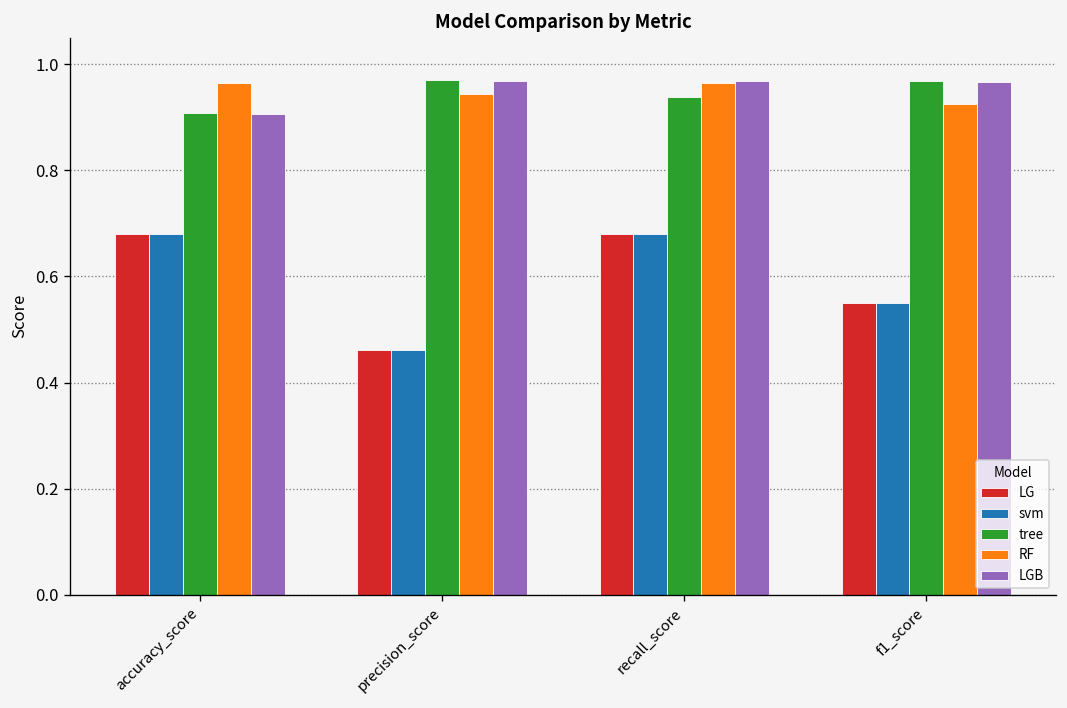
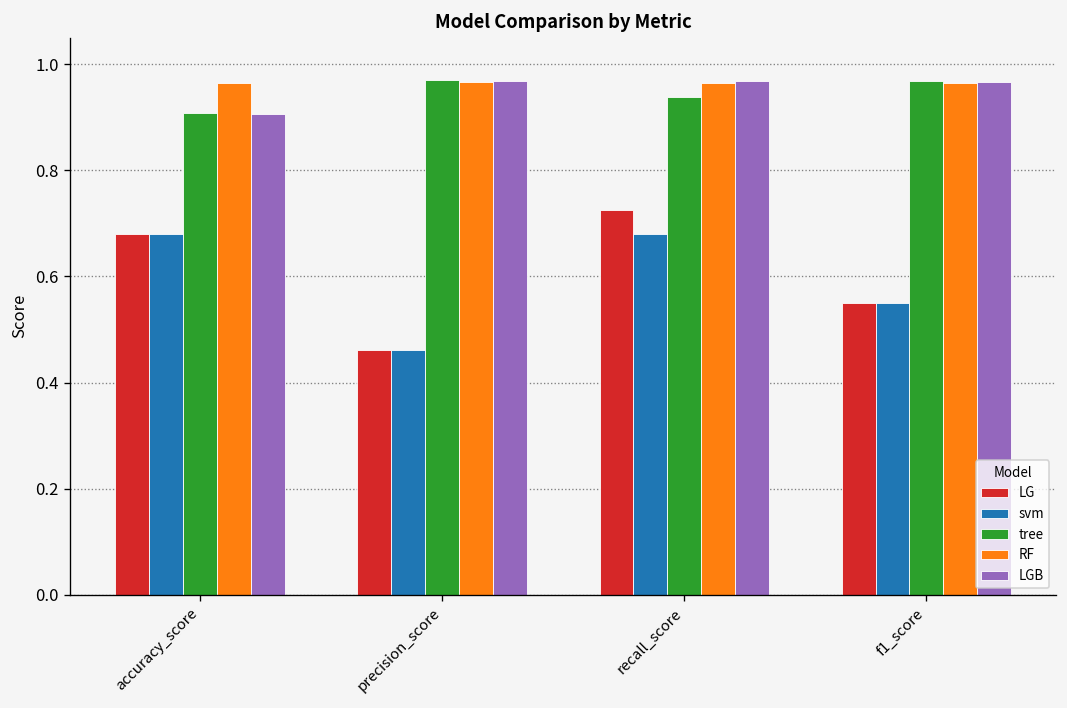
RF, precision_score: 0.94 -> 0.97
LG, recall_score: 0.68 -> 0.73
RF, f1_score: 0.93 -> 0.96
